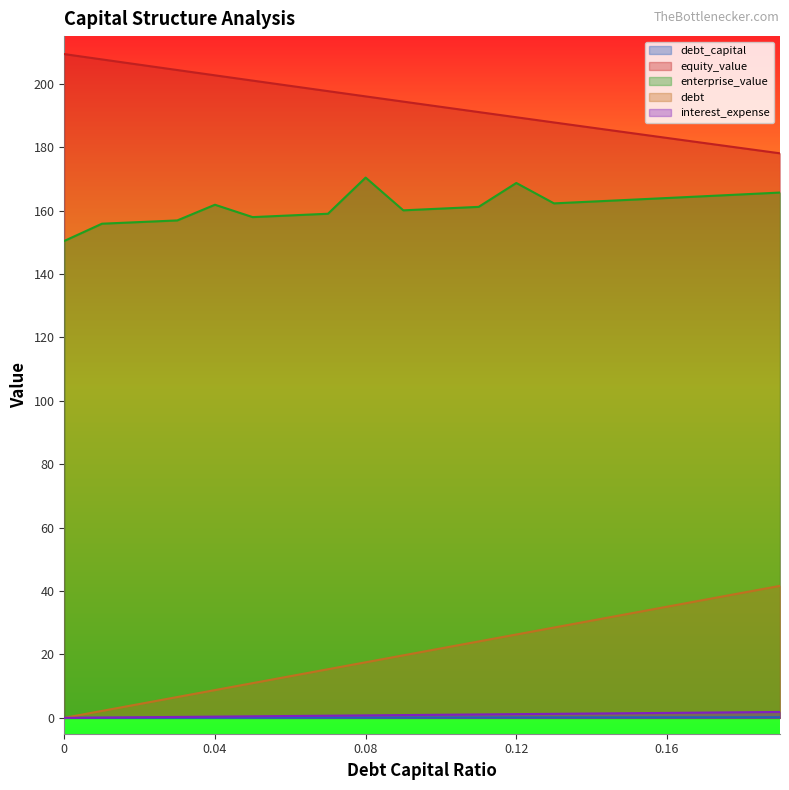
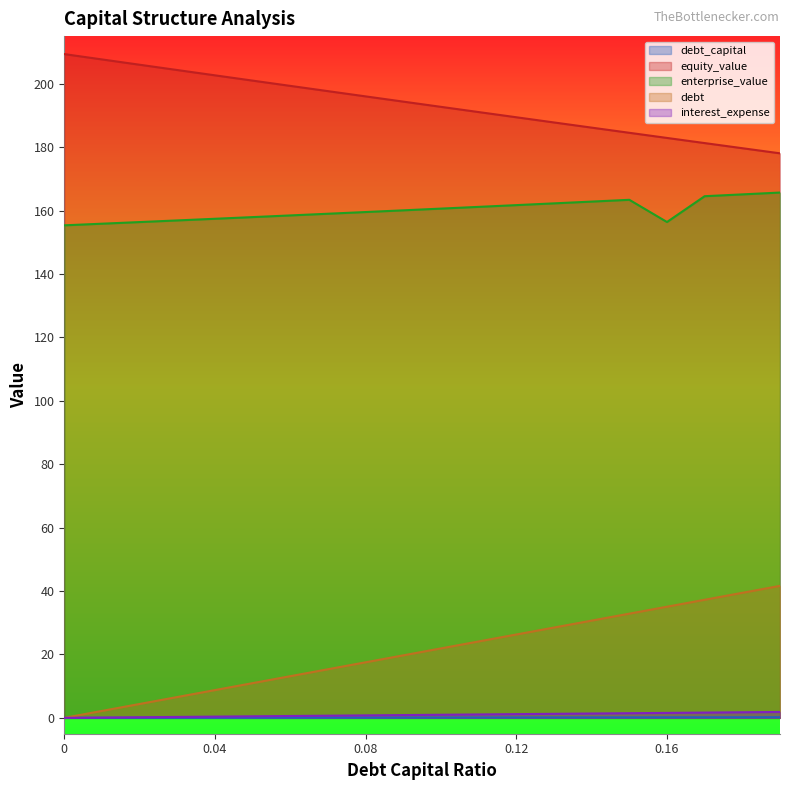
enterprise_value, 0: 150 -> 155
enterprise_value, 0.04: 162 -> 157
enterprise_value, 0.08: 170 -> 160
enterprise_value, 0.12: 169 -> 162
enterprise_value, 0.16: 164 -> 156
